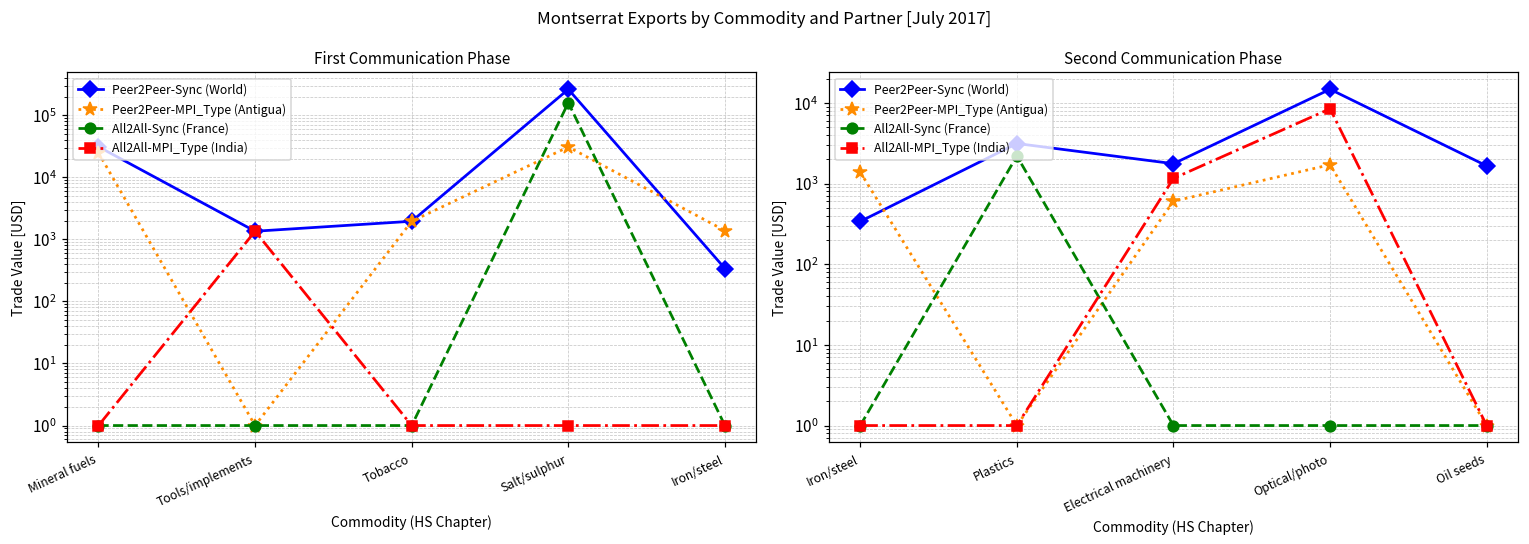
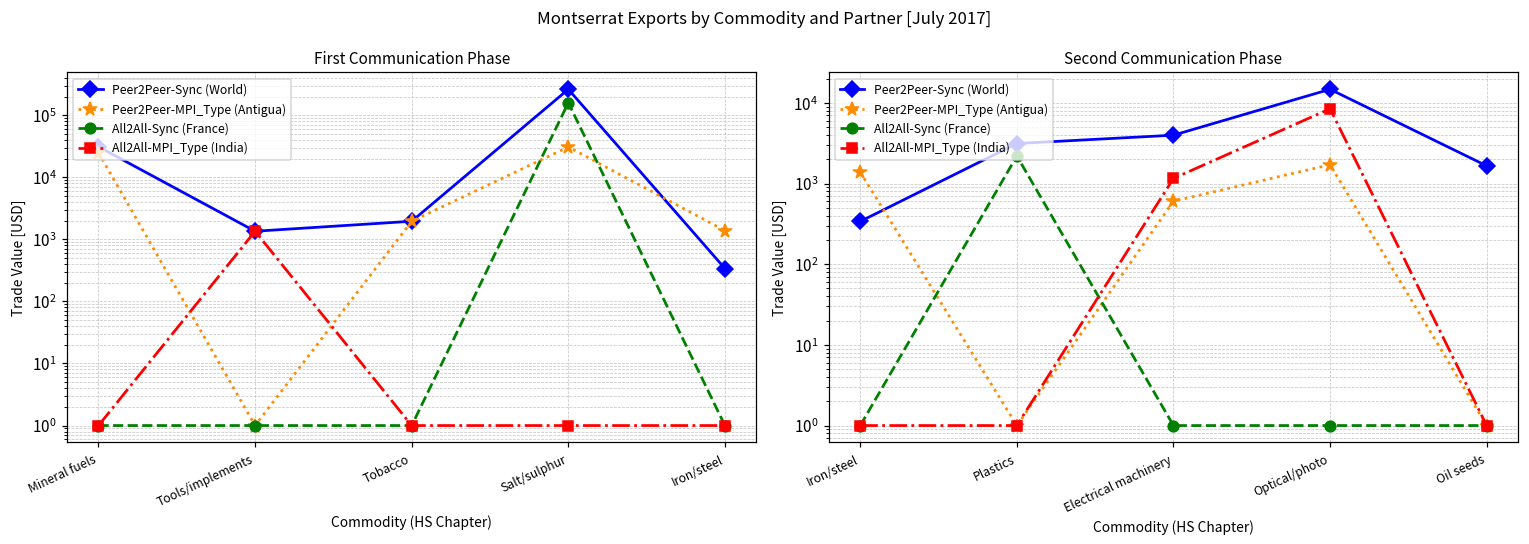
Second Communication Phase, Peer2Peer-Sync (World), Electrical machinery: 1800 -> 4000
